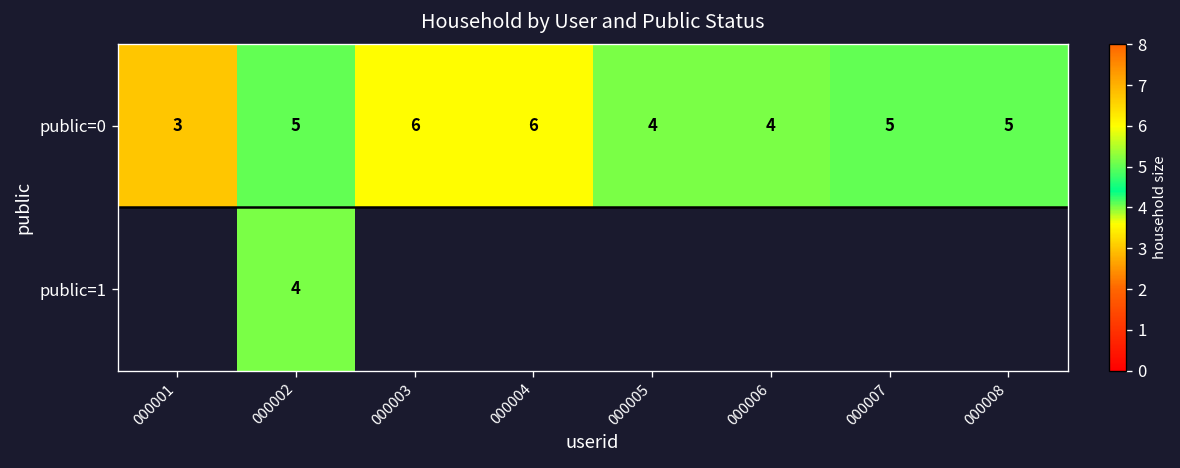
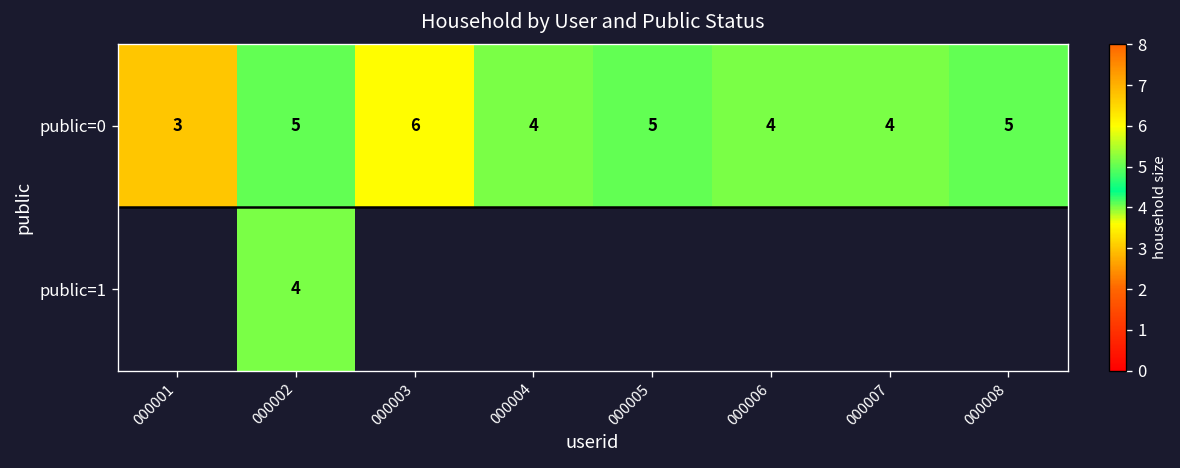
public=0, 000004: 6 -> 4
public=0, 000005: 4 -> 5
public=0, 000007: 5 -> 4
